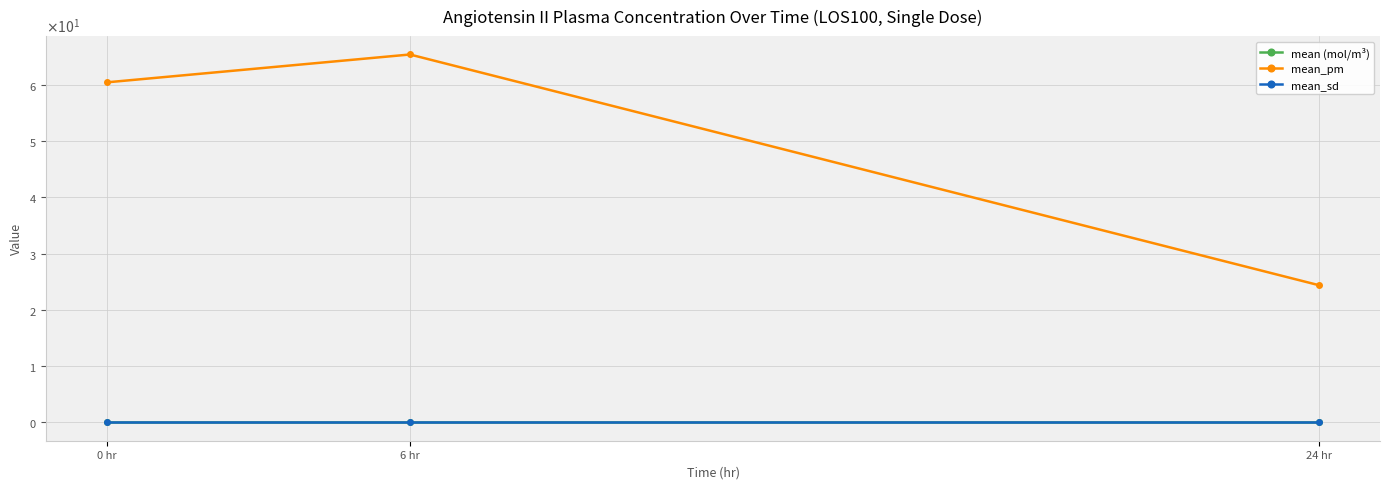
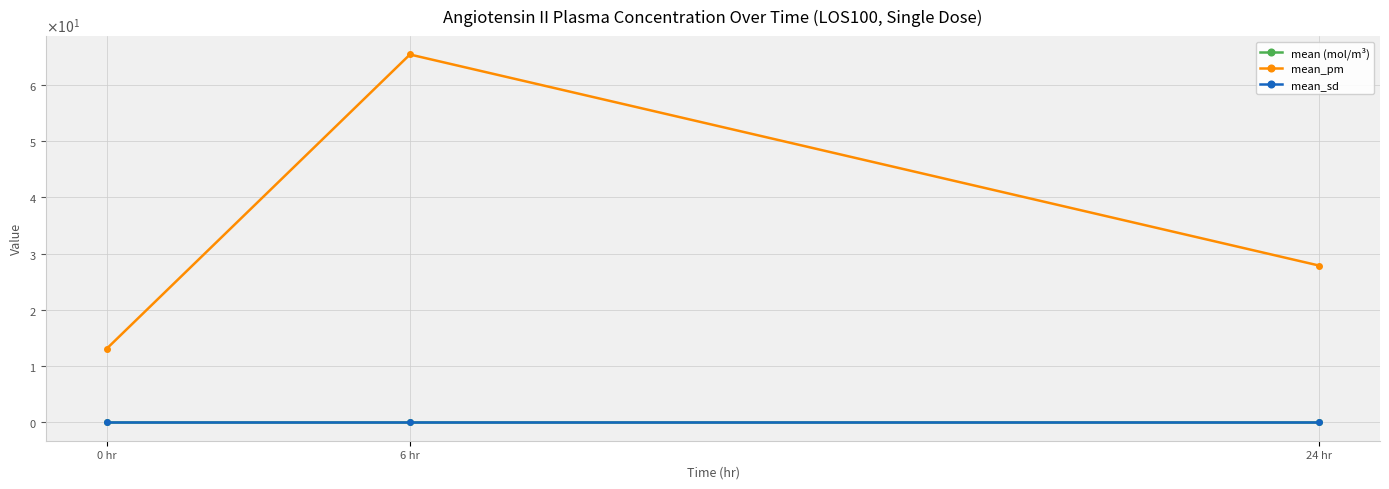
mean_pm, 0 hr: 60 -> 13
mean_pm, 24 hr: 24 -> 28
